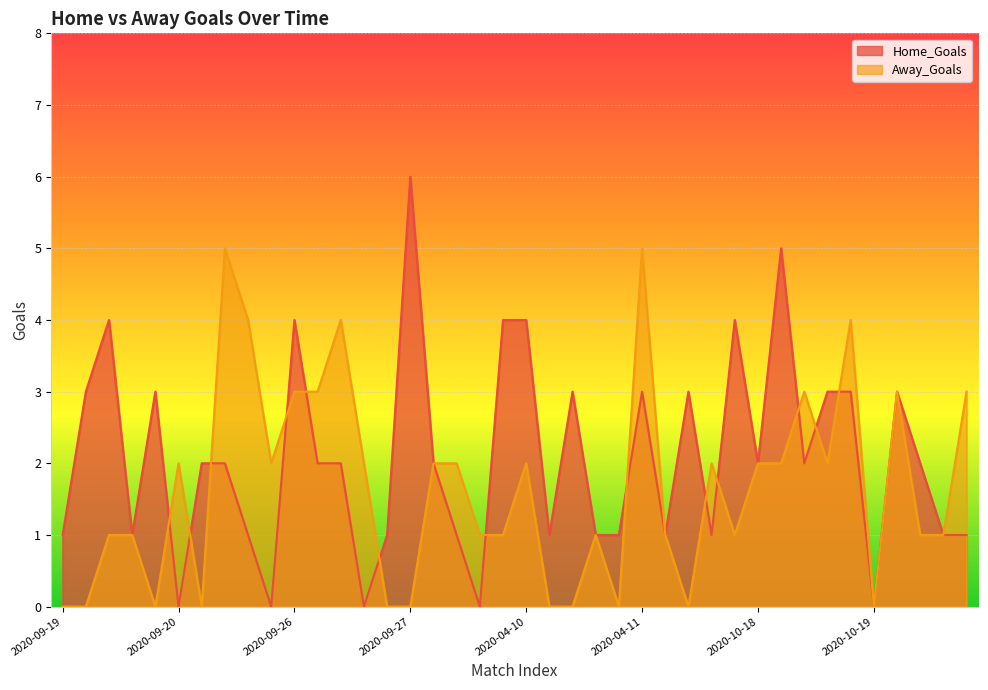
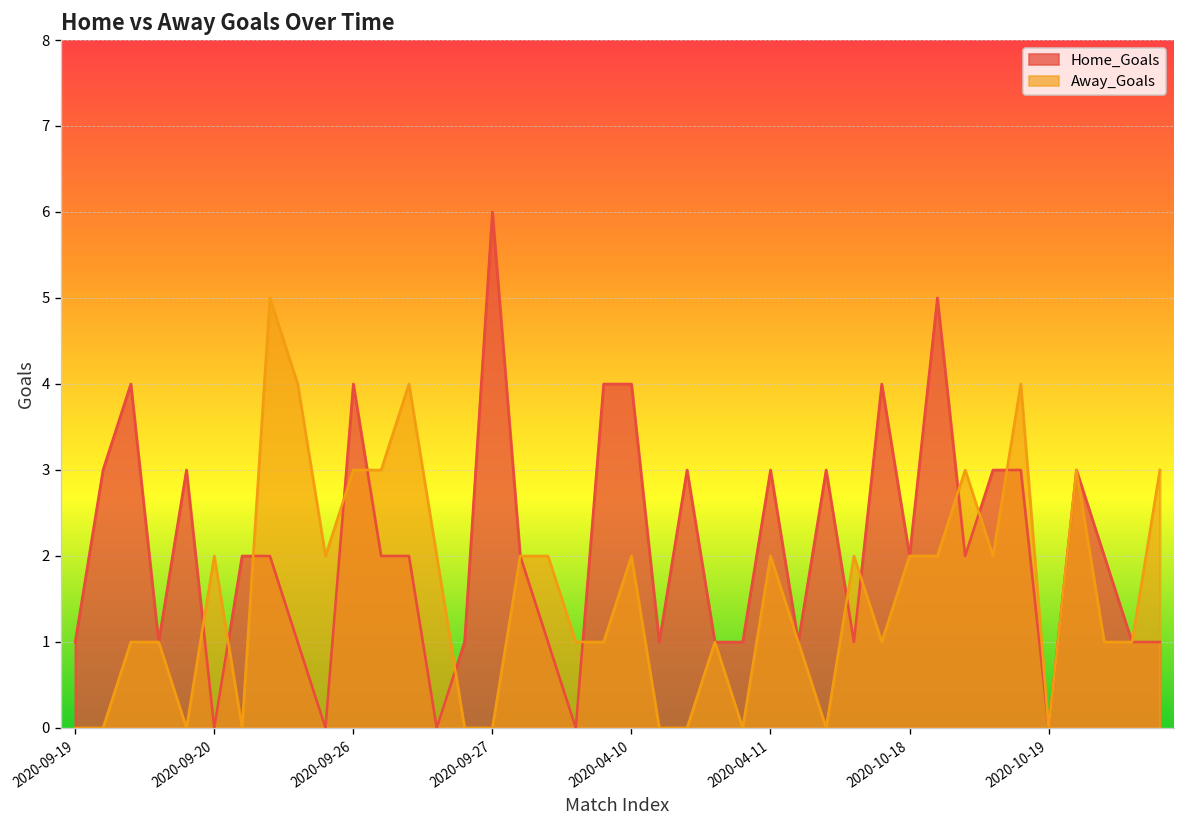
Away_Goals, 2020-04-11: 5 -> 2
